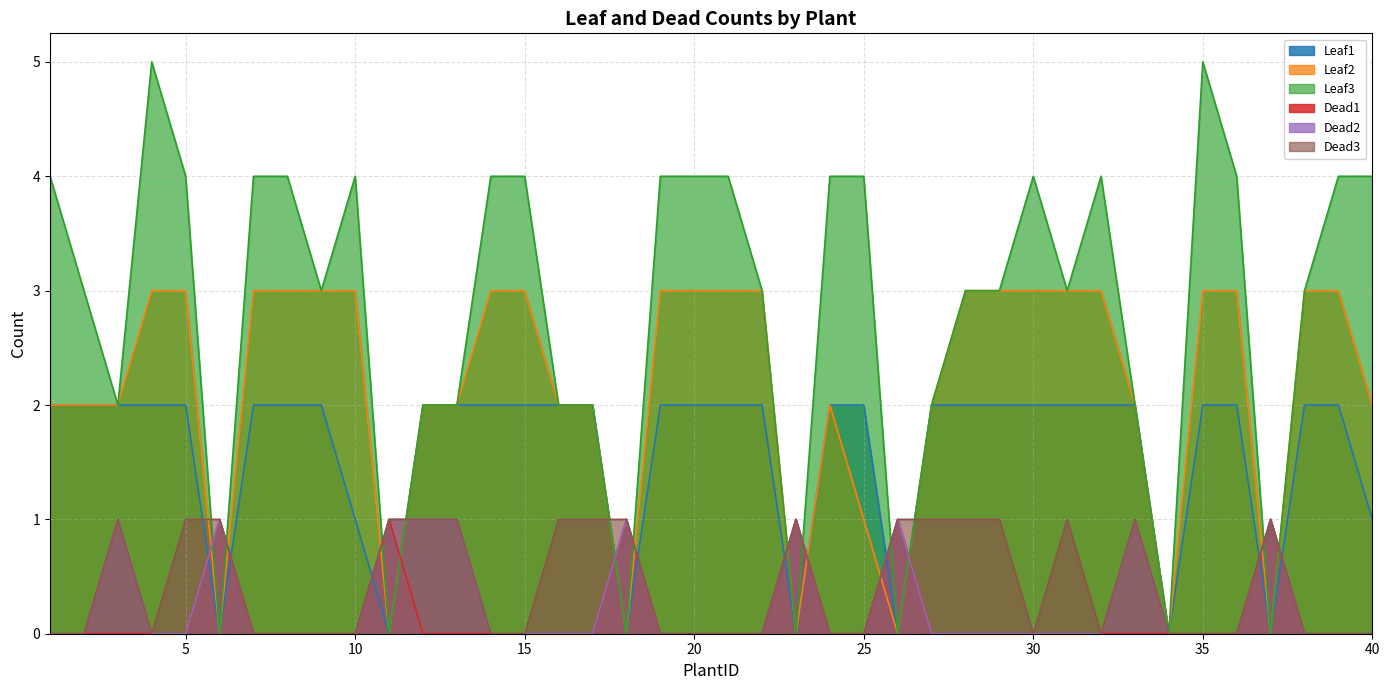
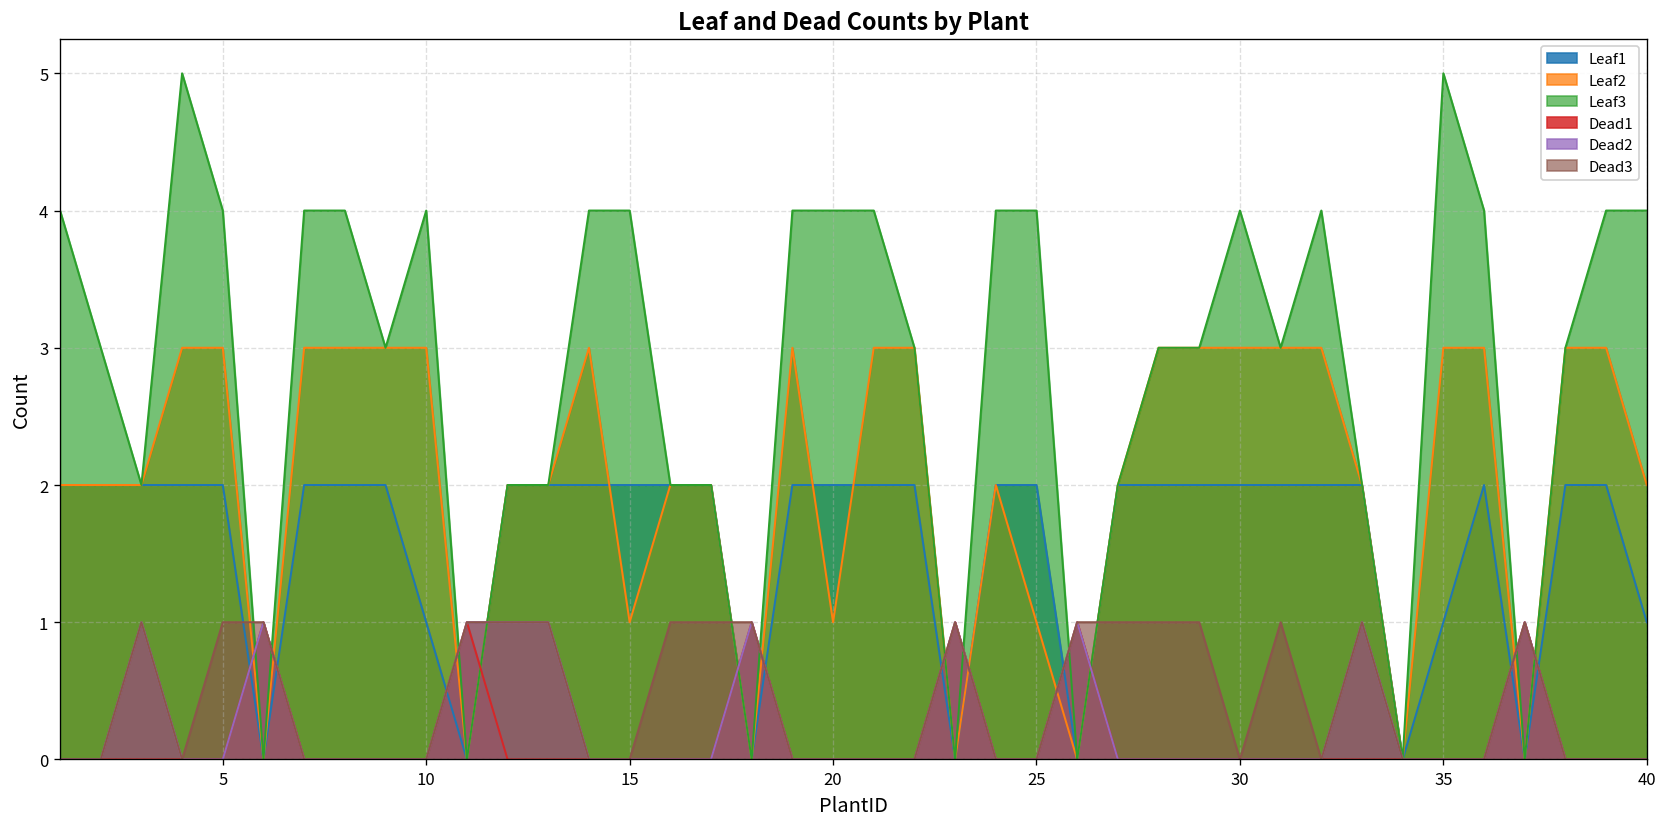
Leaf2, 15: 3 -> 1
Leaf2, 20: 3 -> 1
Leaf1, 35: 2 -> 1
